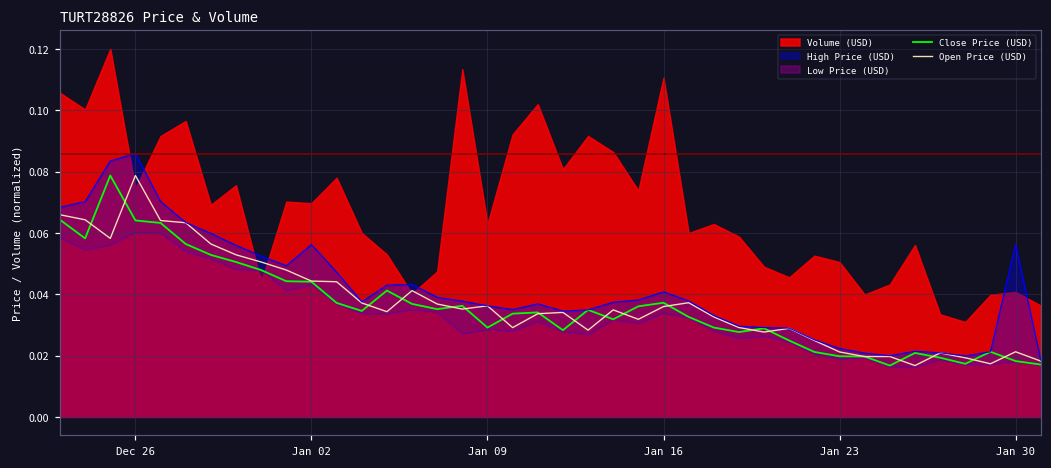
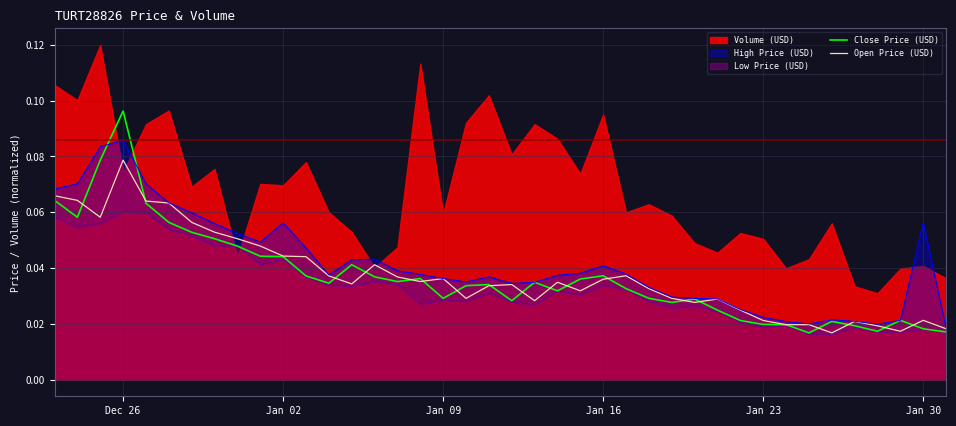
Close Price (USD), Dec 26: 0.064 -> 0.096
Volume (USD), Jan 09: 0.063 -> 0.059
Volume (USD), Jan 16: 0.111 -> 0.095
